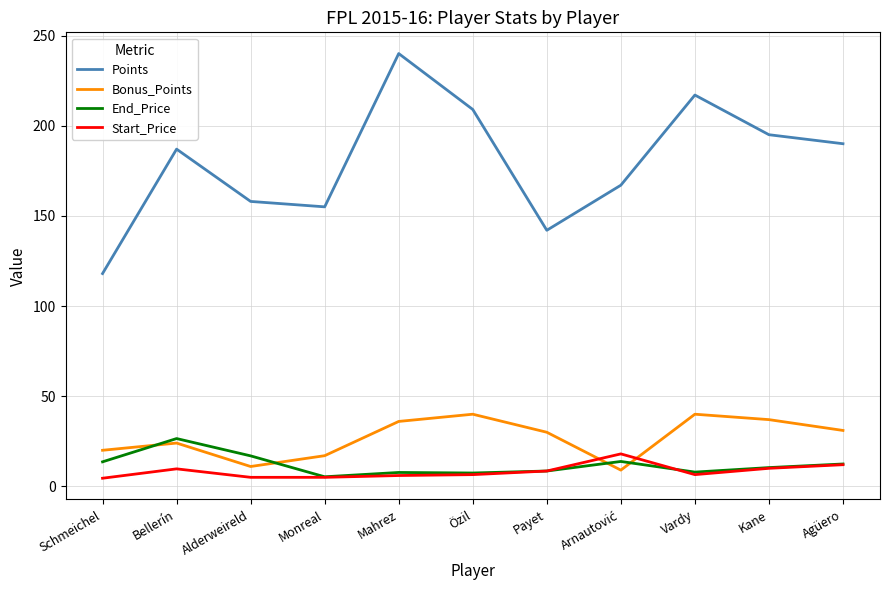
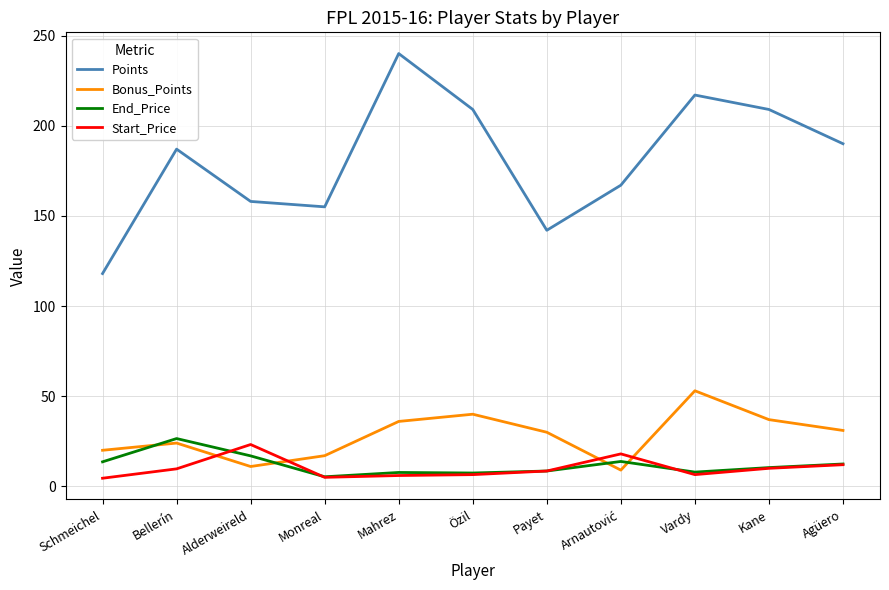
Start_Price, Alderweireld: 5 -> 23
Bonus_Points, Vardy: 40 -> 53
Points, Kane: 195 -> 209
